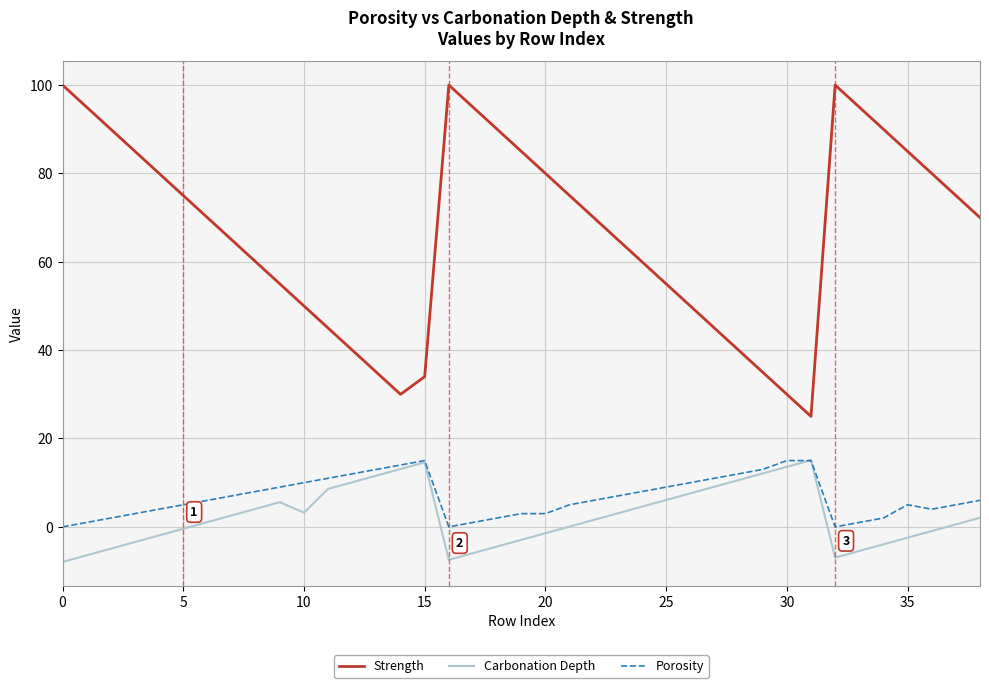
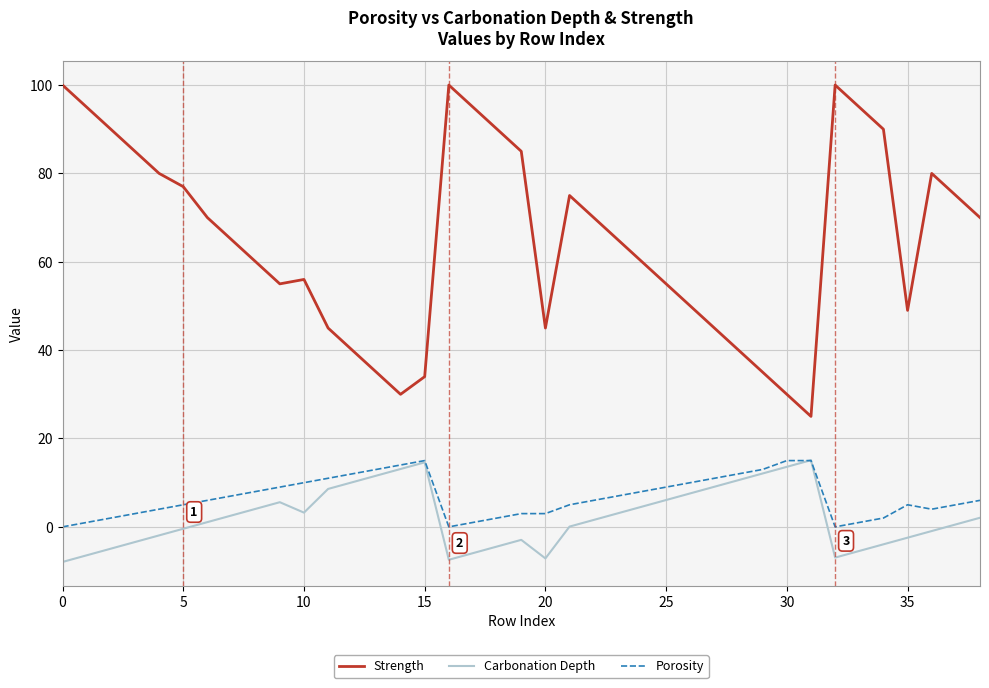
Strength, 5: 75 -> 77
Strength, 10: 50 -> 56
Strength, 20: 80 -> 45
Carbonation Depth, 20: -1 -> -7
Strength, 35: 85 -> 49
